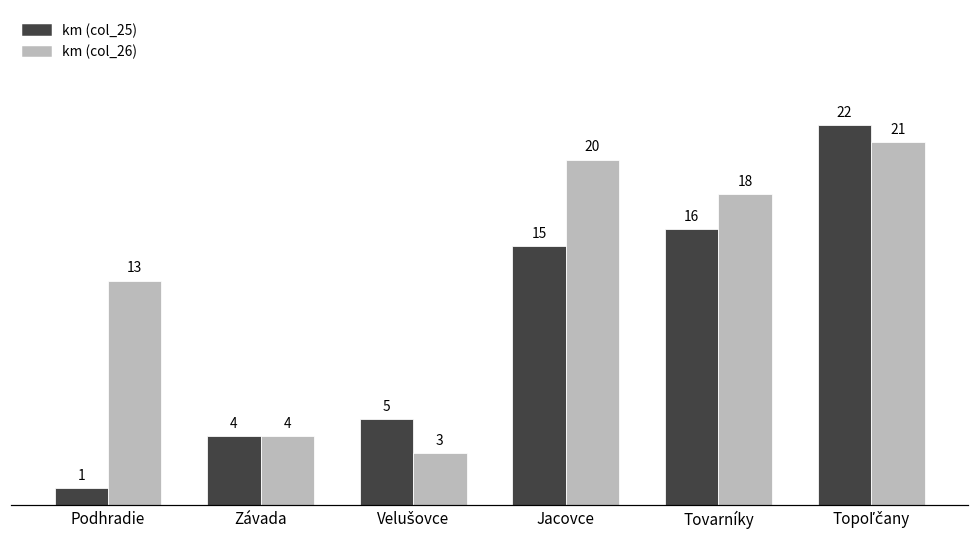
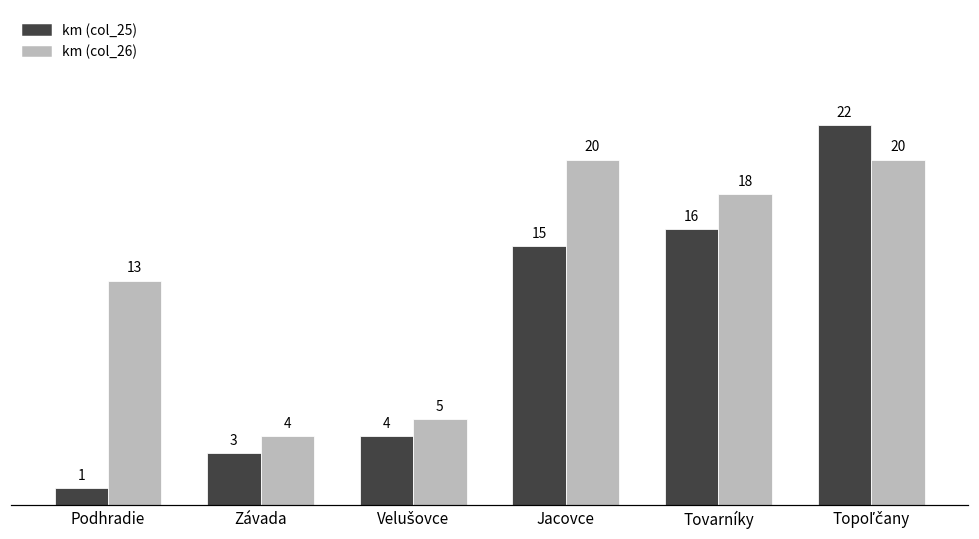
km (col_25), Závada: 4 -> 3
km (col_25), Velušovce: 5 -> 4
km (col_26), Velušovce: 3 -> 5
km (col_26), Topoľčany: 21 -> 20
